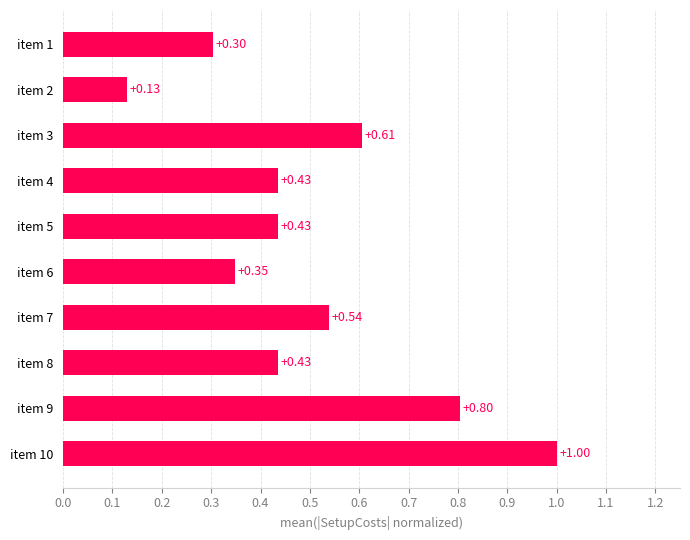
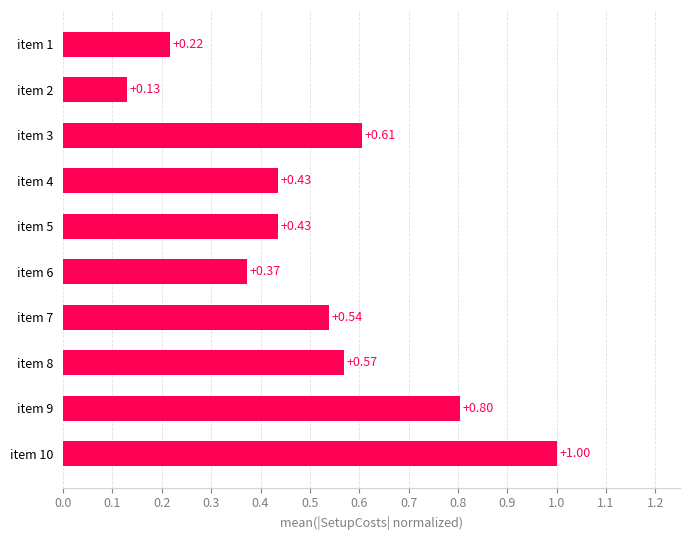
item 1: +0.30 -> +0.22
item 6: +0.35 -> +0.37
item 8: +0.43 -> +0.57
